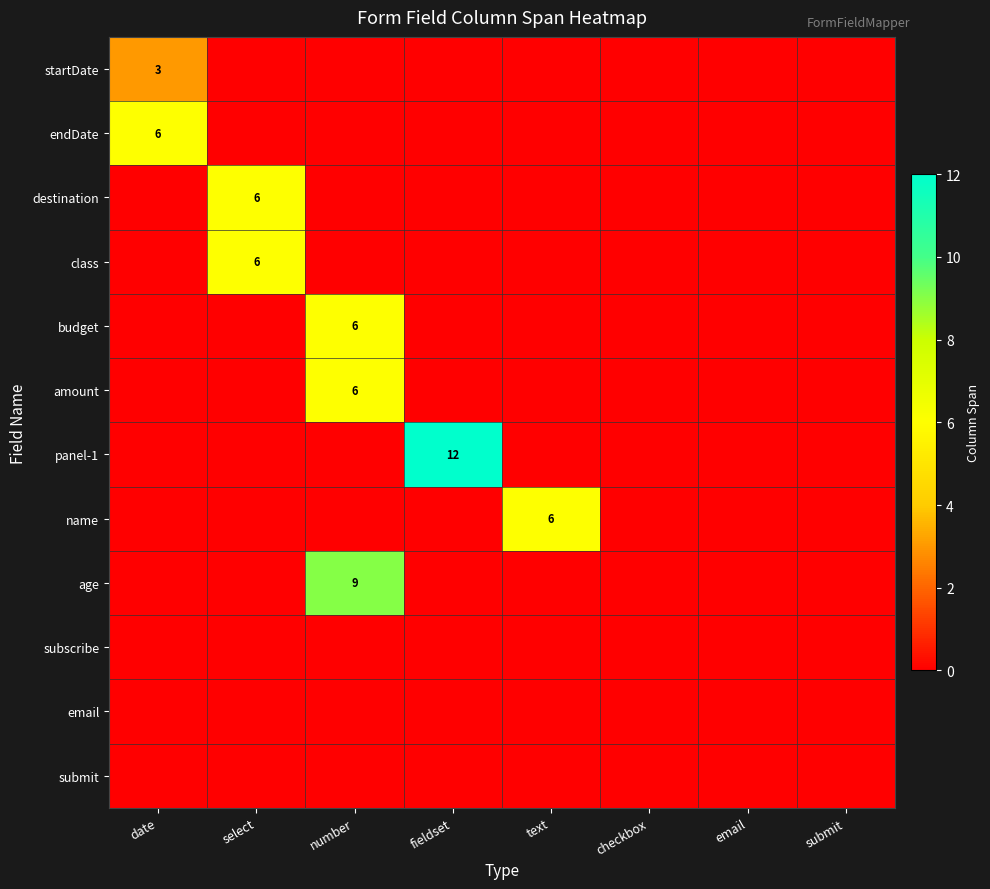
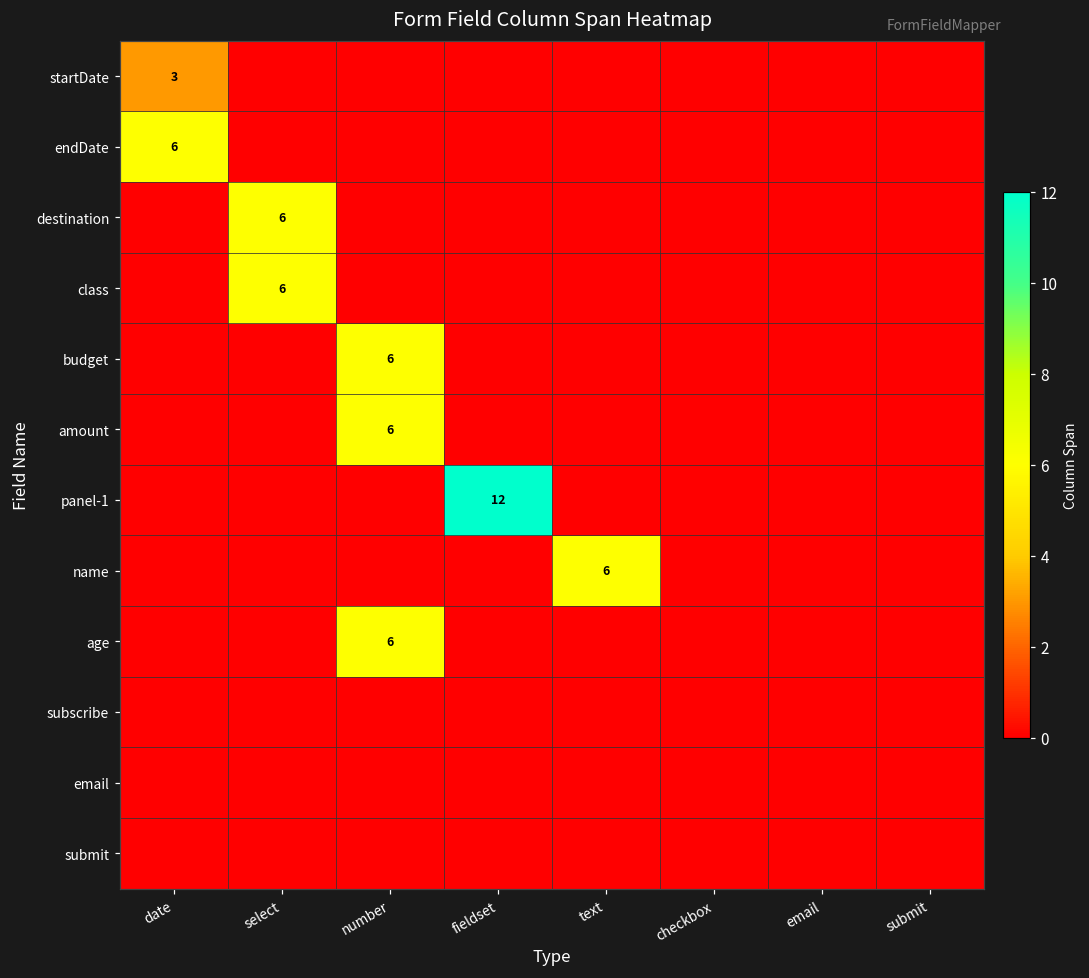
age, number: 9 -> 6
